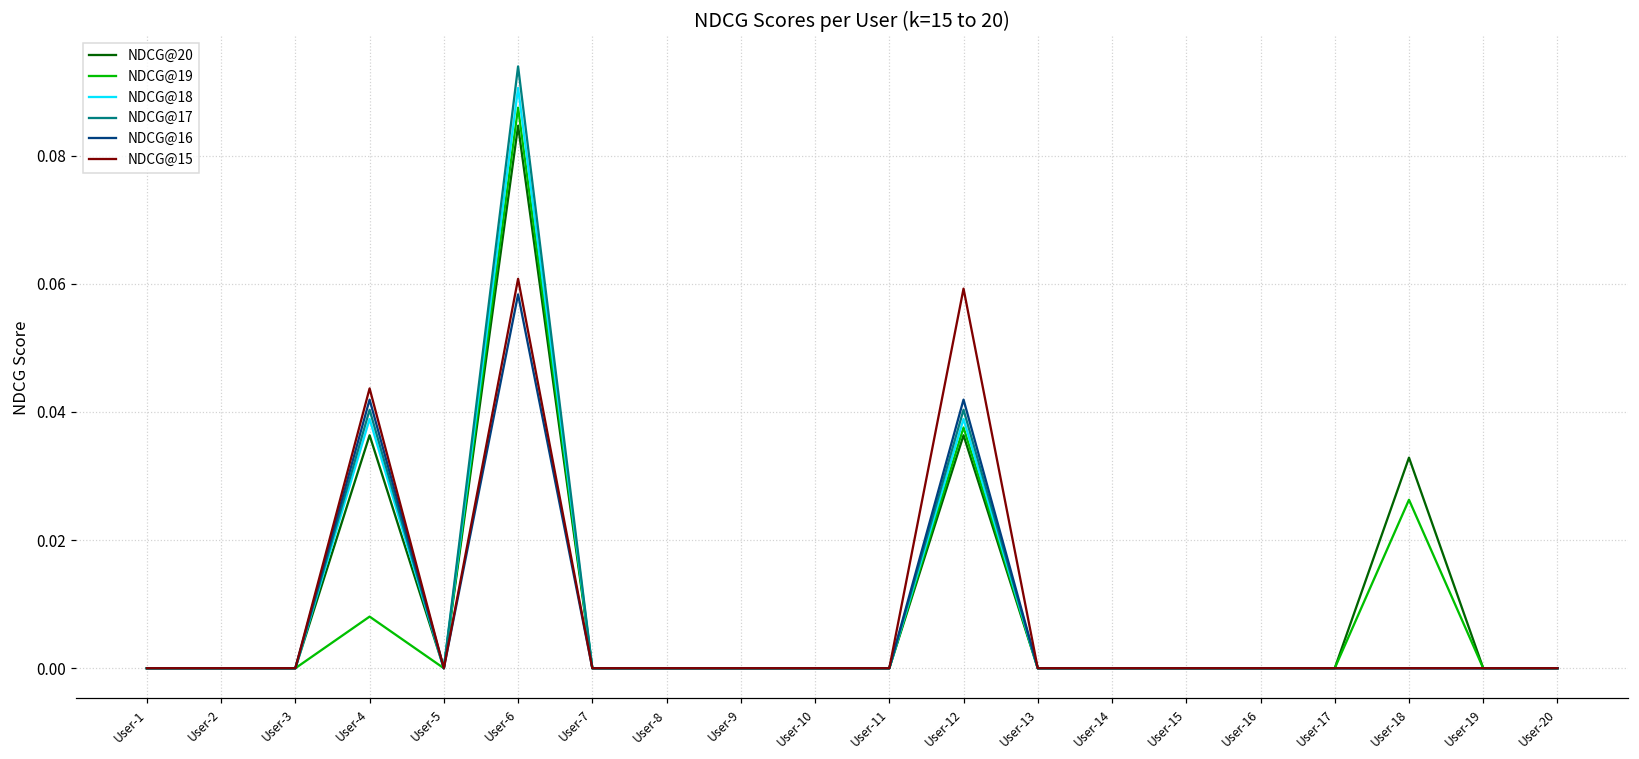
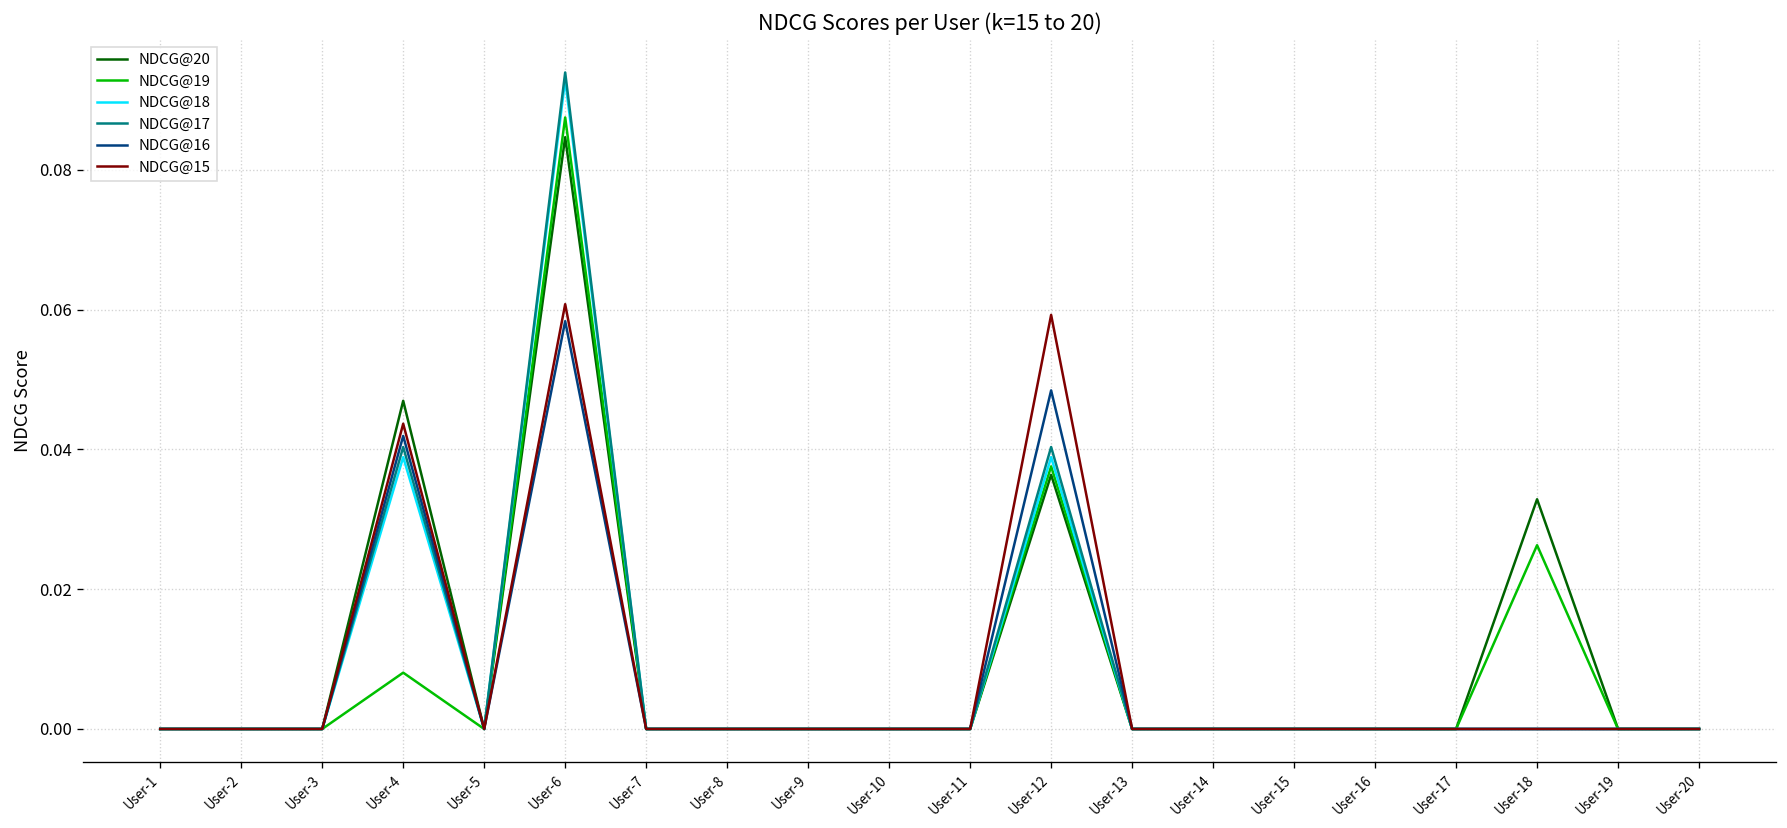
NDCG@20, User-4: 0.036 -> 0.047
NDCG@18, User-6: 0.091 -> 0.093
NDCG@16, User-12: 0.042 -> 0.048
